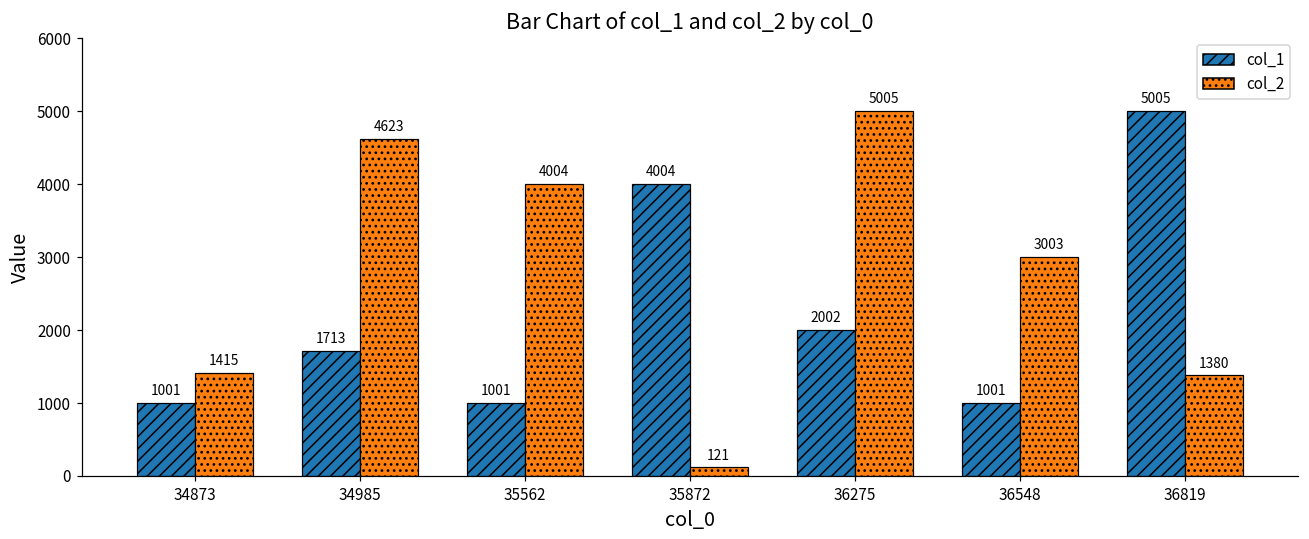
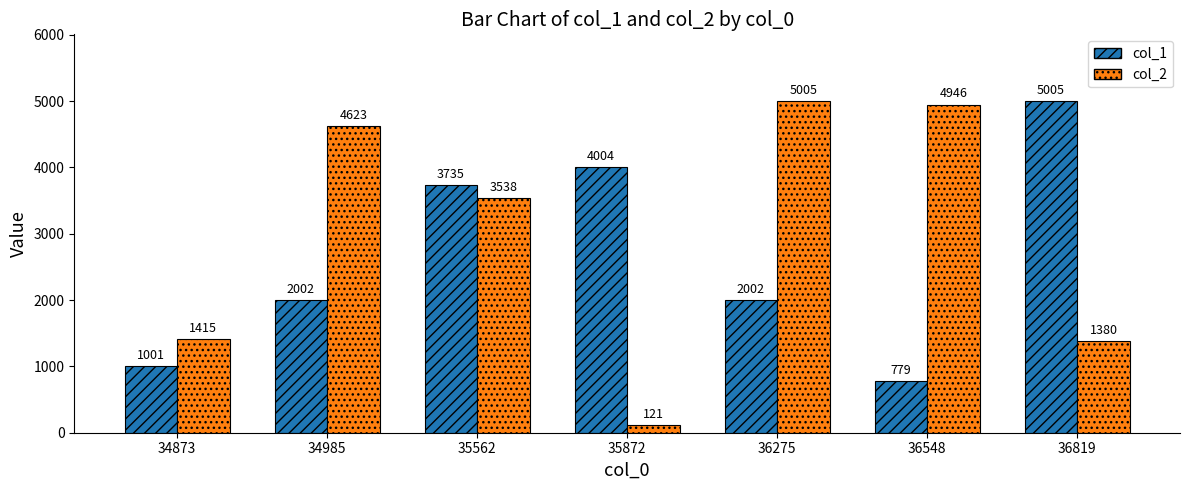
col_1, 34985: 1713 -> 2002
col_1, 35562: 1001 -> 3735
col_2, 35562: 4004 -> 3538
col_1, 36548: 1001 -> 779
col_2, 36548: 3003 -> 4946
